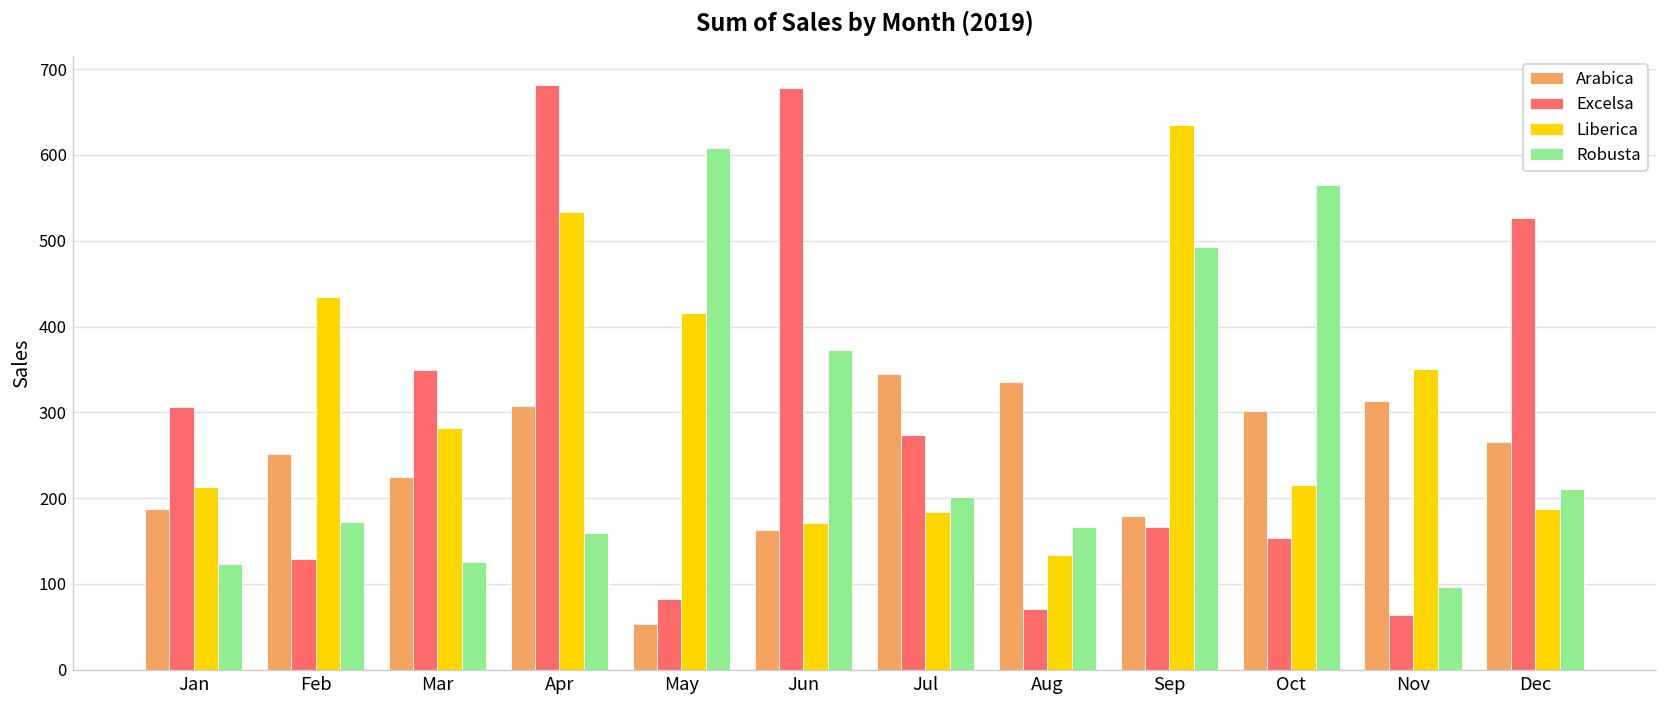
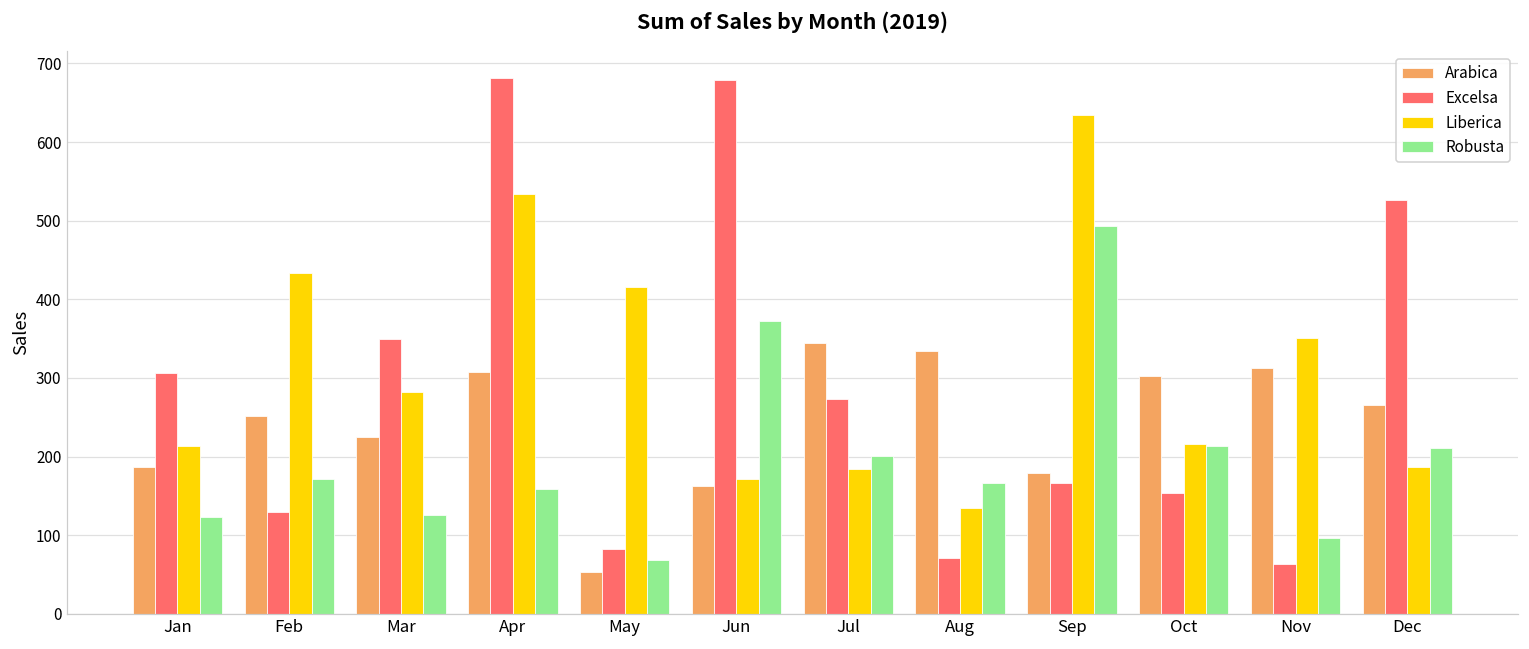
Robusta, May: 610 -> 70
Robusta, Oct: 560 -> 210
